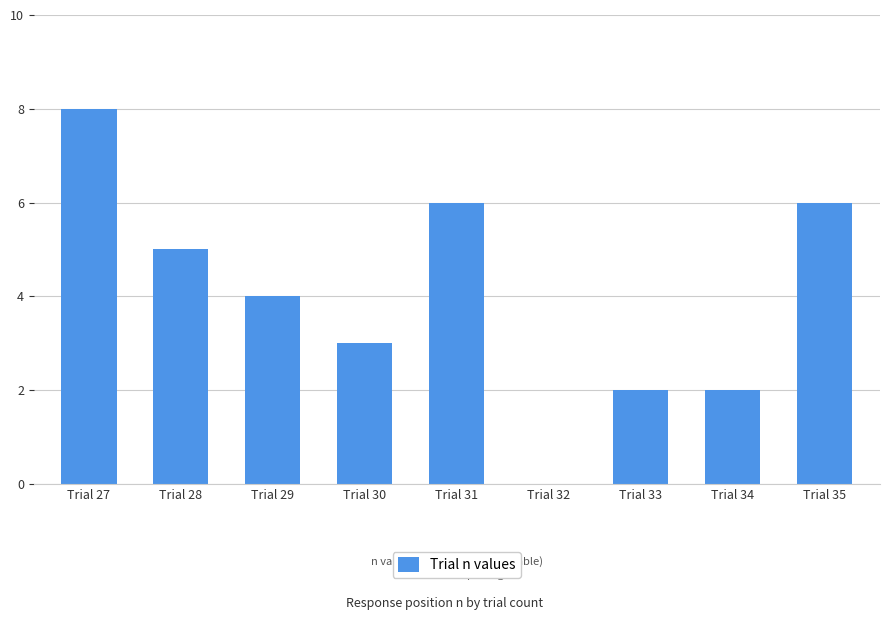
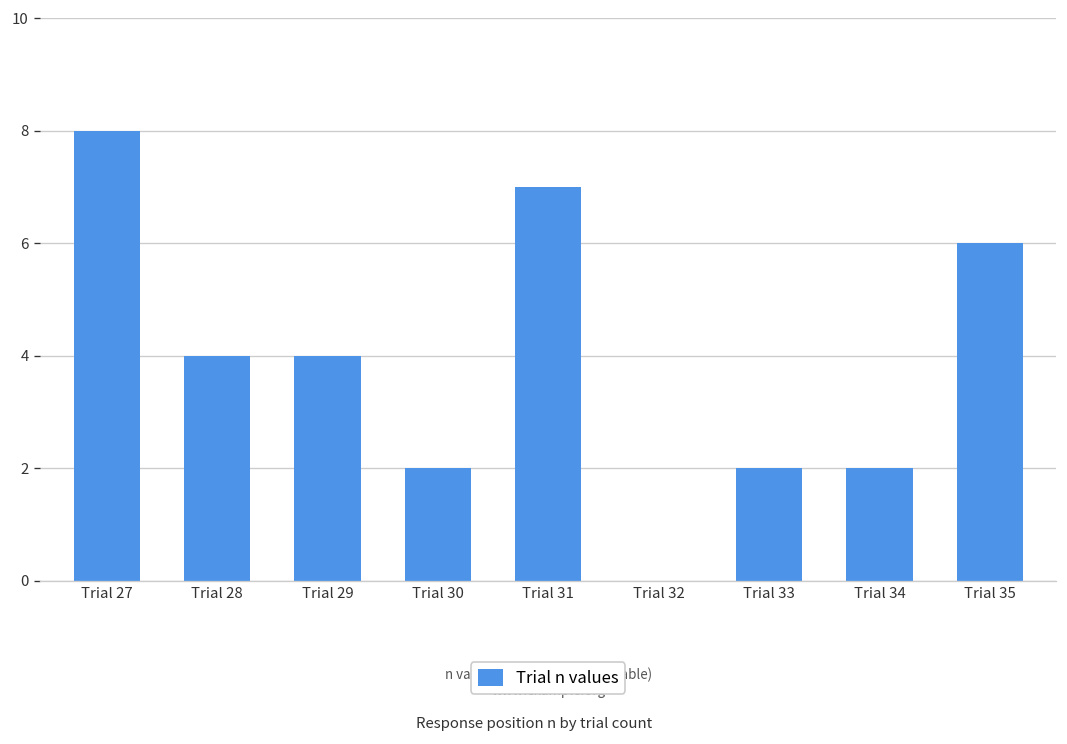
Trial 28: 5 -> 4
Trial 30: 3 -> 2
Trial 31: 6 -> 7
